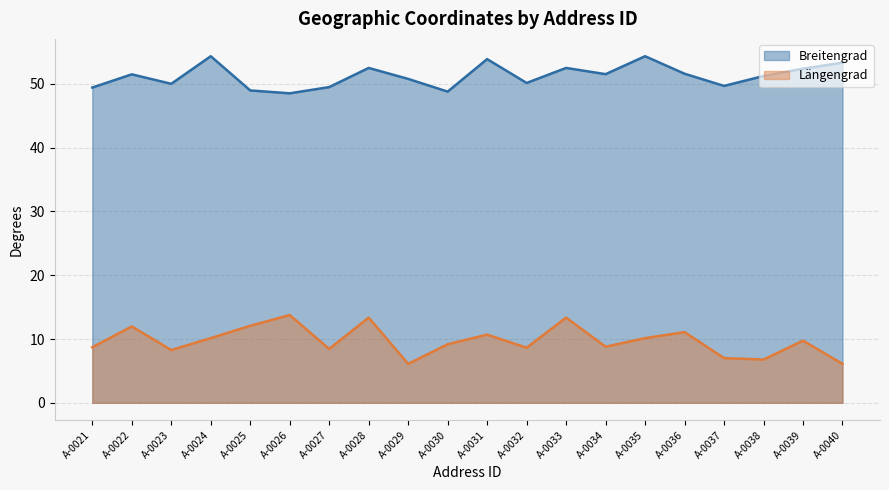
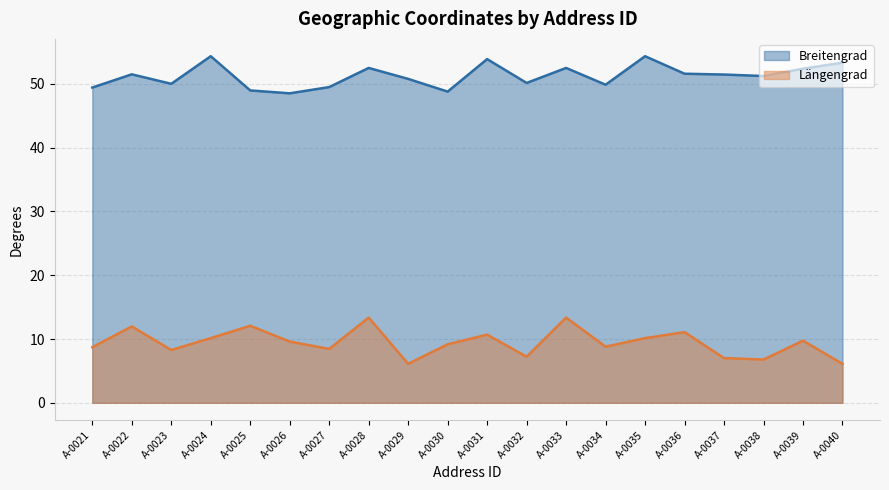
Längengrad, A-0026: 14 -> 10
Längengrad, A-0032: 9 -> 7
Breitengrad, A-0034: 52 -> 50
Breitengrad, A-0037: 50 -> 51
